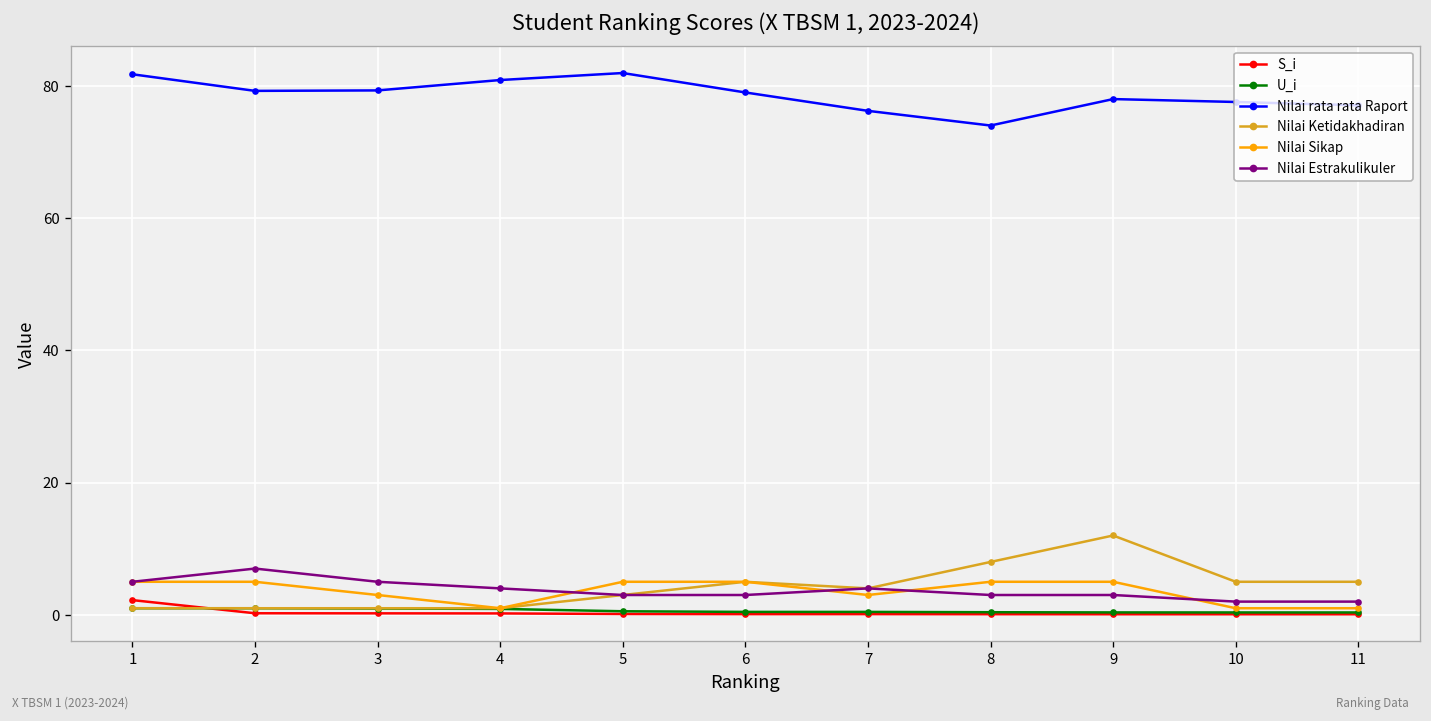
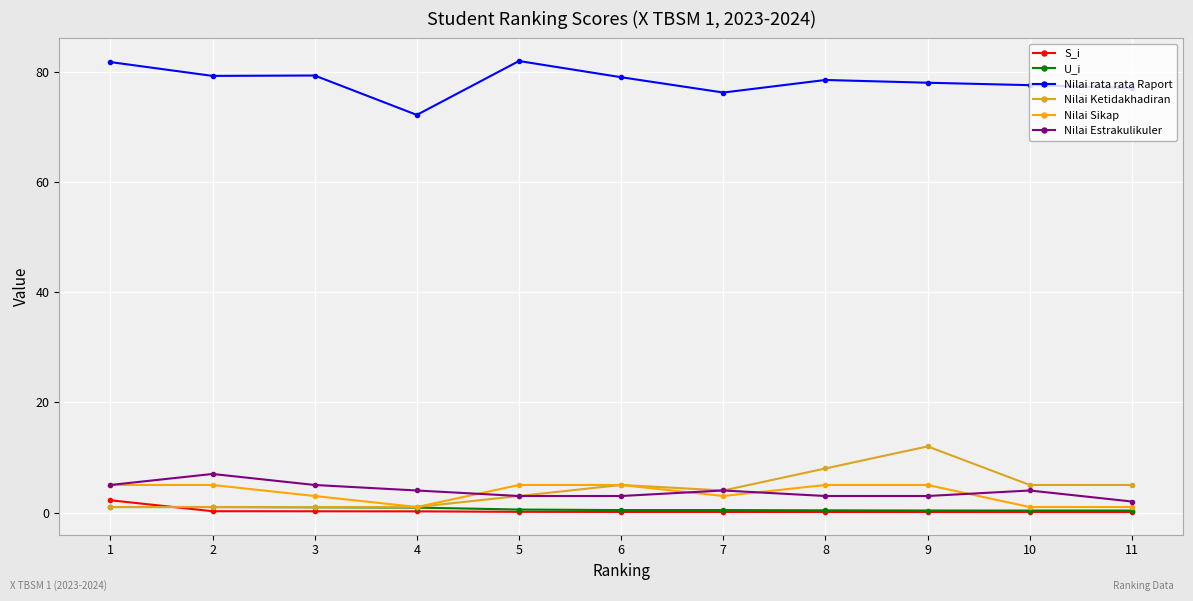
Nilai rata rata Raport, 4: 81 -> 72
Nilai rata rata Raport, 8: 74 -> 79
Nilai Estrakulikuler, 10: 2 -> 4
